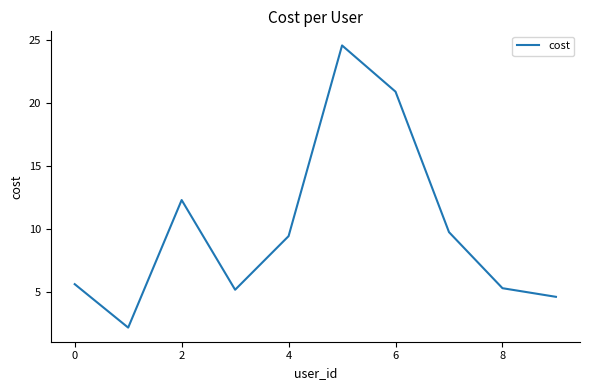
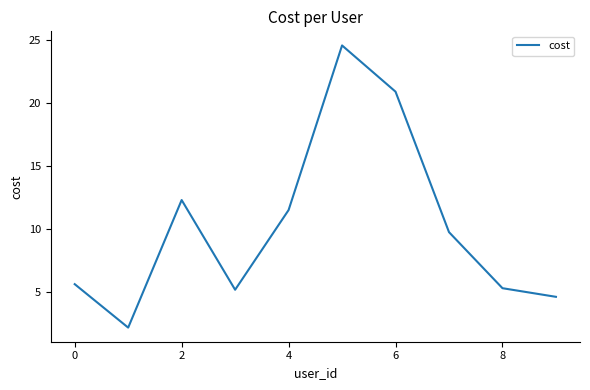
4: 9.4 -> 11.5
